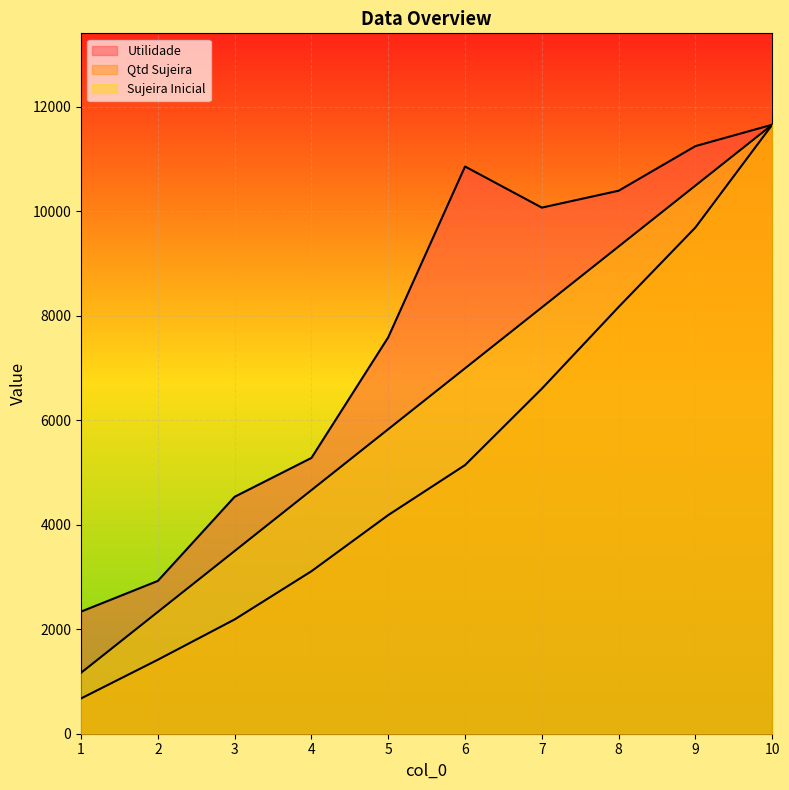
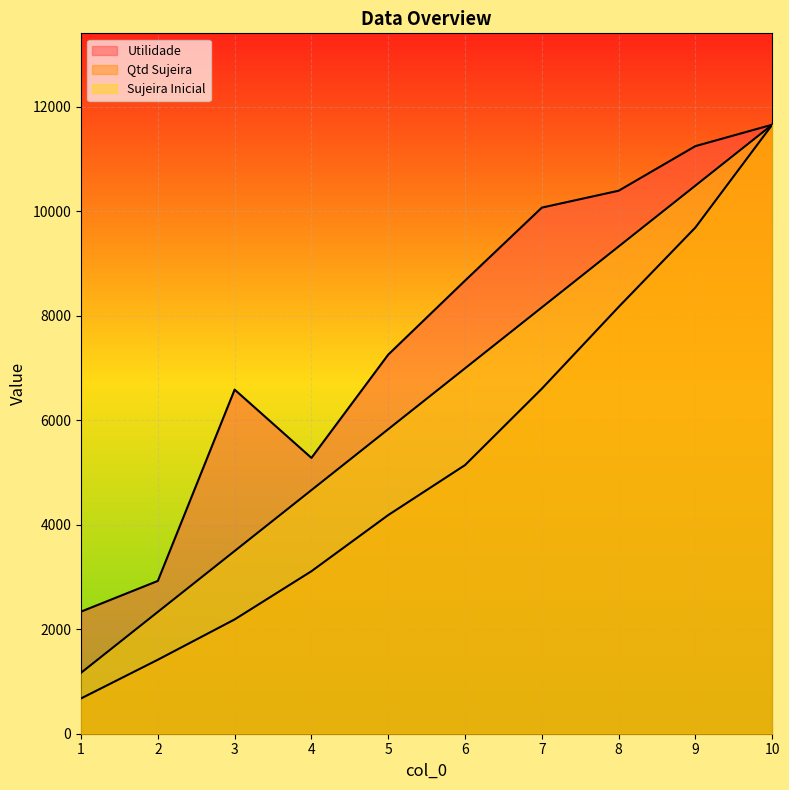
Utilidade, 3: 4500 -> 6600
Utilidade, 5: 7600 -> 7300
Utilidade, 6: 10900 -> 8700
